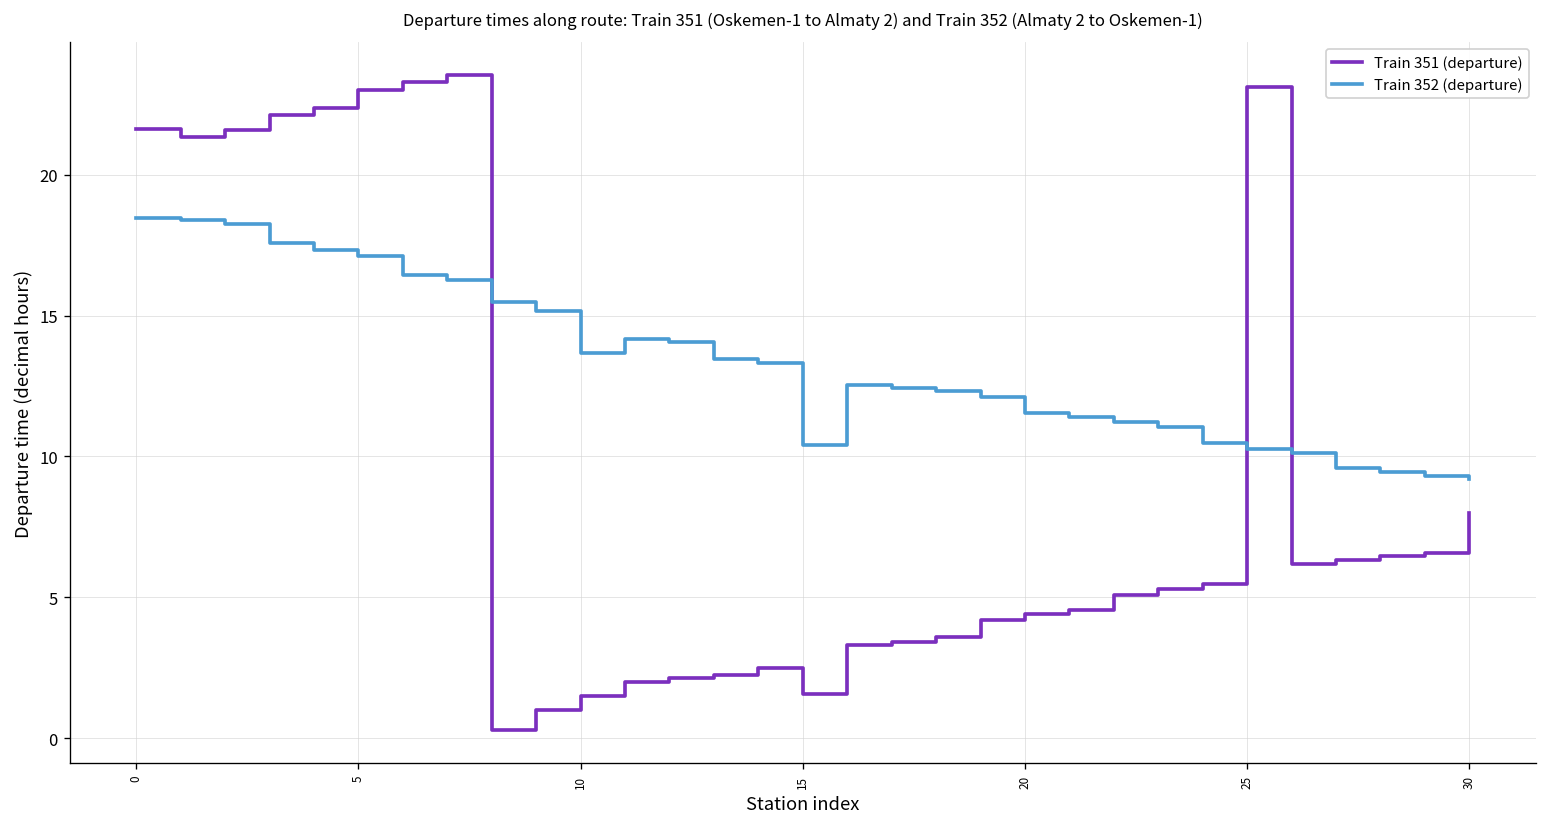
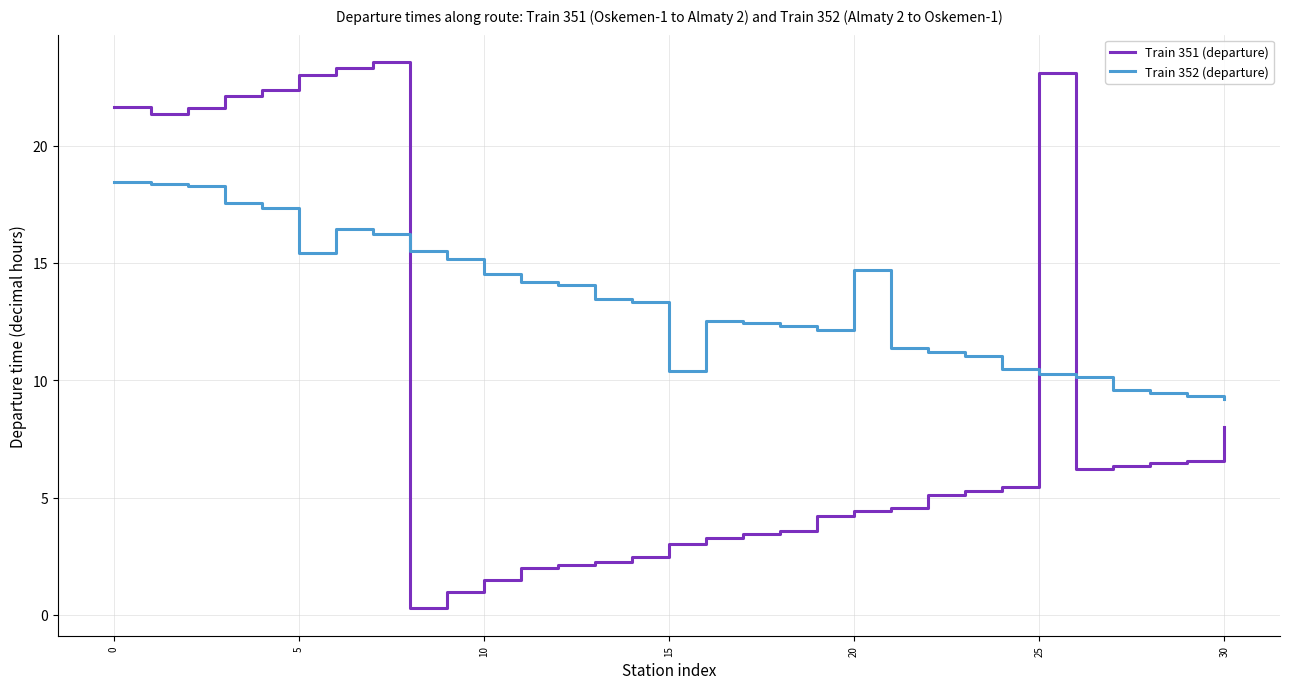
Train 352 (departure), 5: 17.1 -> 15.4
Train 352 (departure), 10: 13.7 -> 14.5
Train 351 (departure), 15: 1.6 -> 3.0
Train 352 (departure), 20: 11.5 -> 14.7
